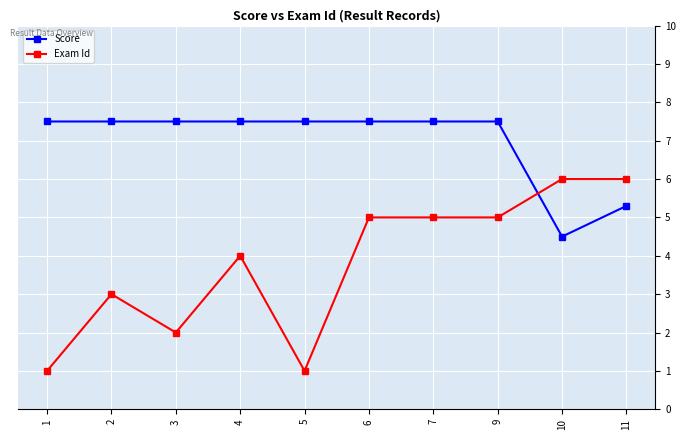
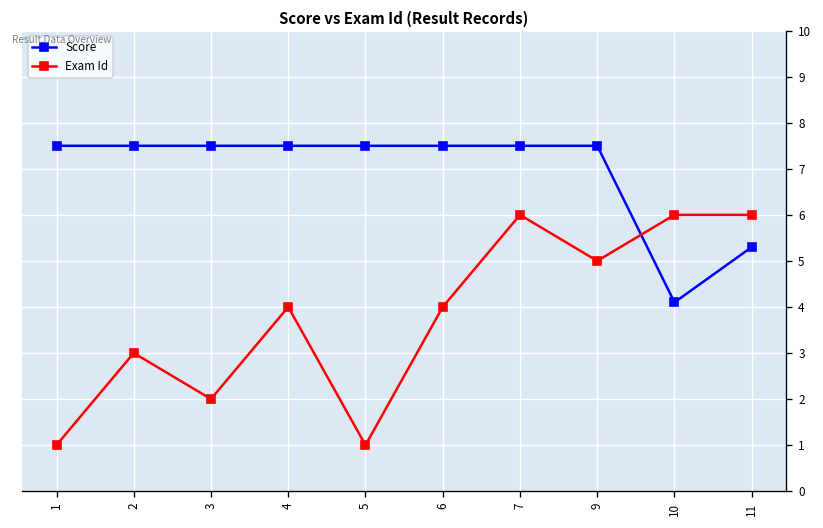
Exam Id, 6: 5 -> 4
Exam Id, 7: 5 -> 6
Score, 10: 4.5 -> 4.1
